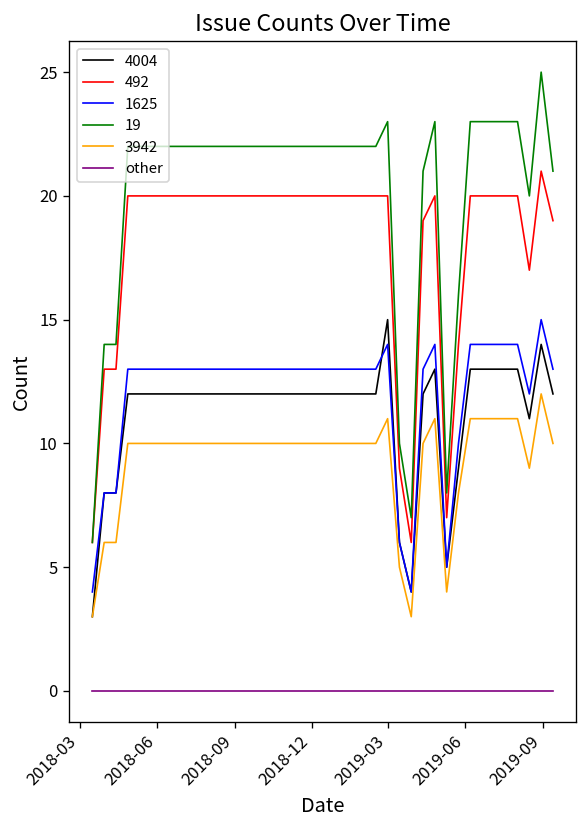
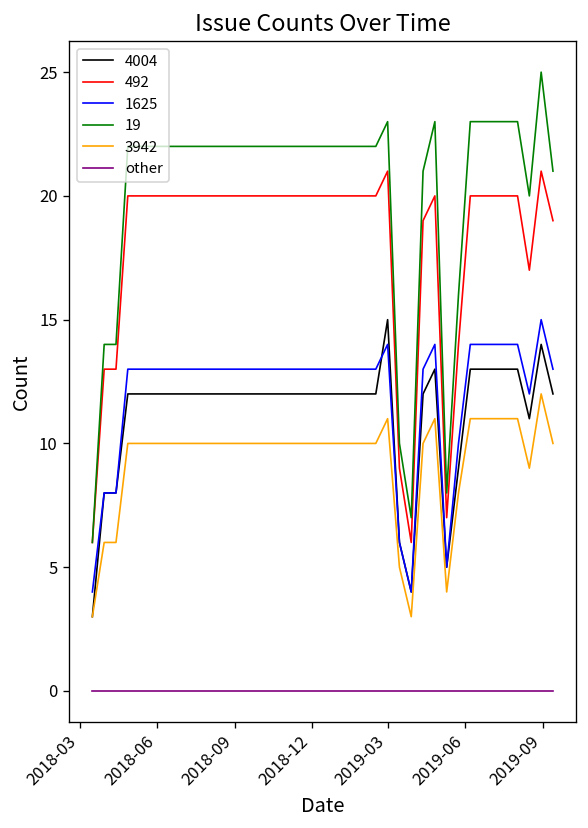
492, 2019-03: 20 -> 21
